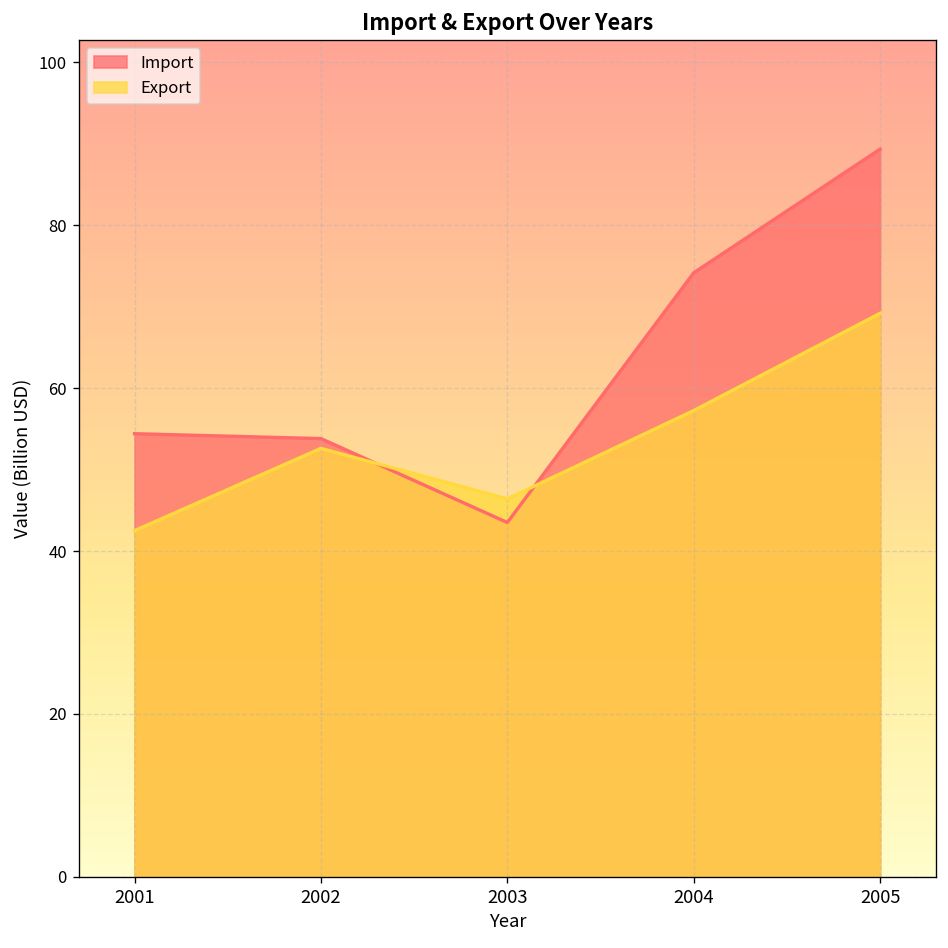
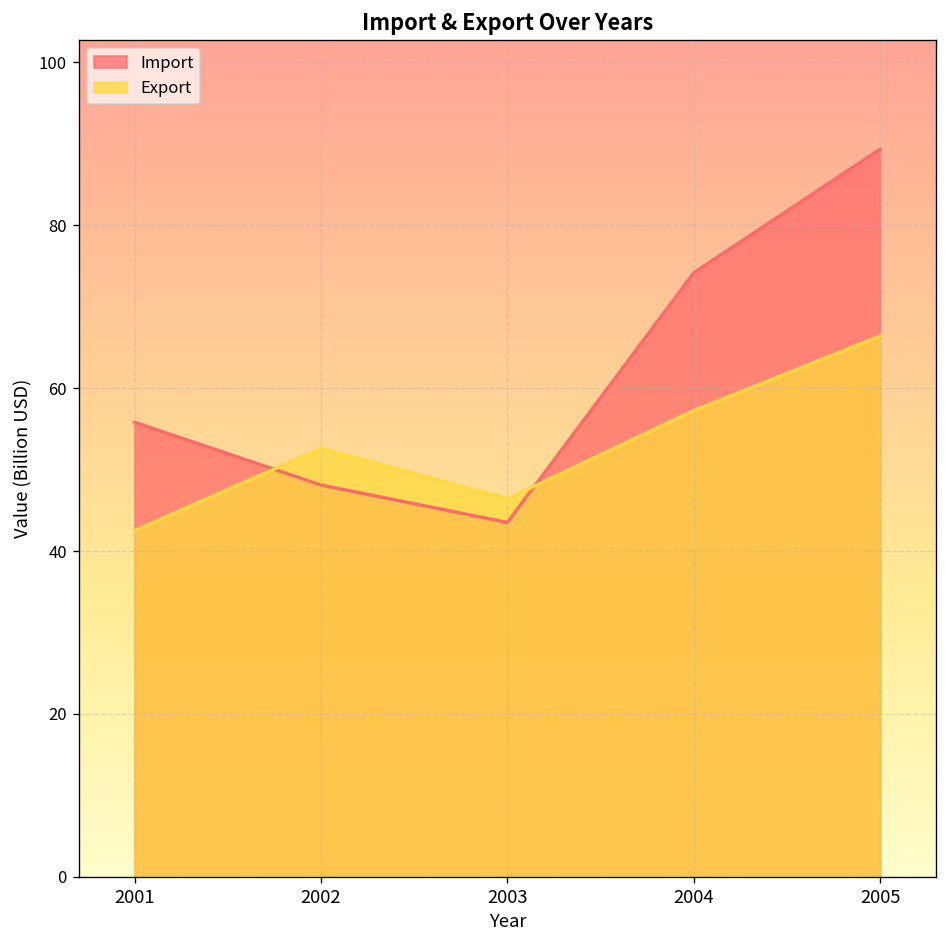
Import, 2001: 54 -> 56
Import, 2002: 54 -> 48
Export, 2005: 69 -> 66
